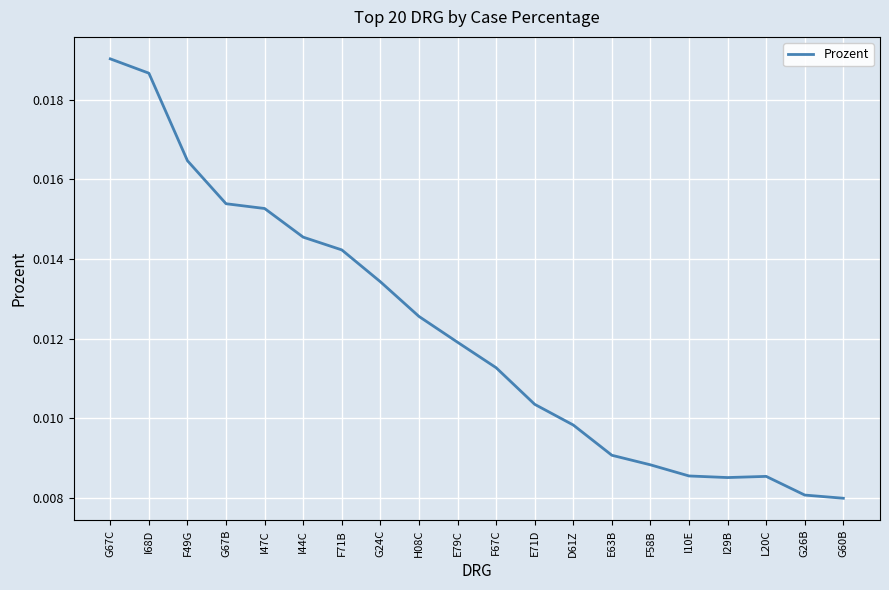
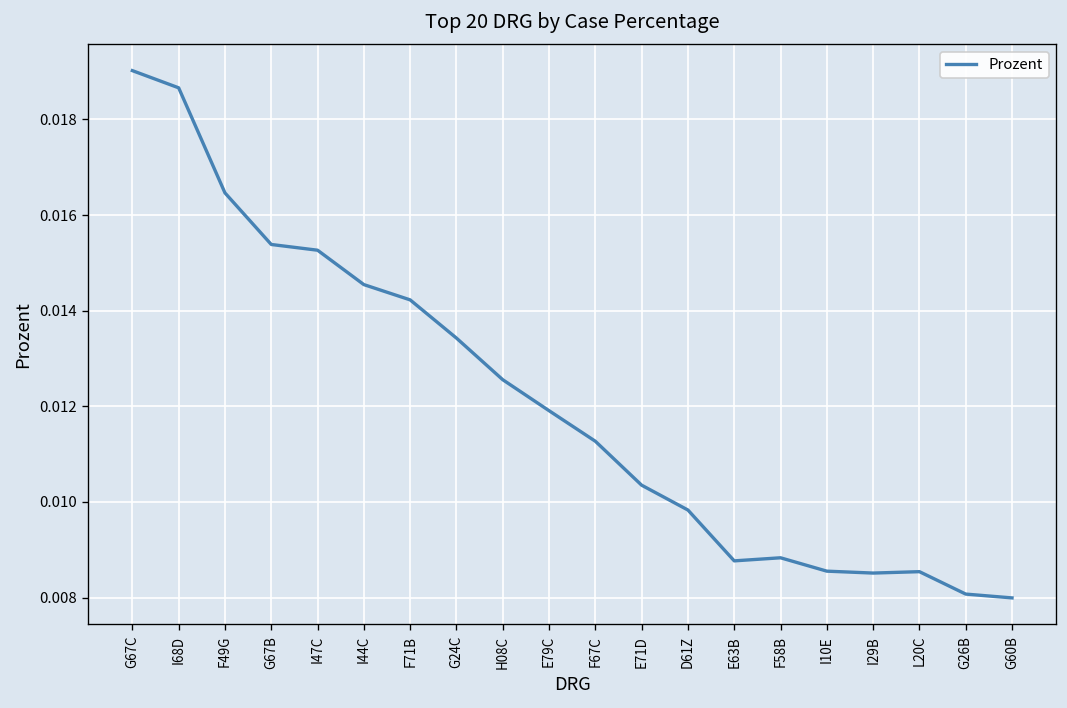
E63B: 0.0091 -> 0.0088
